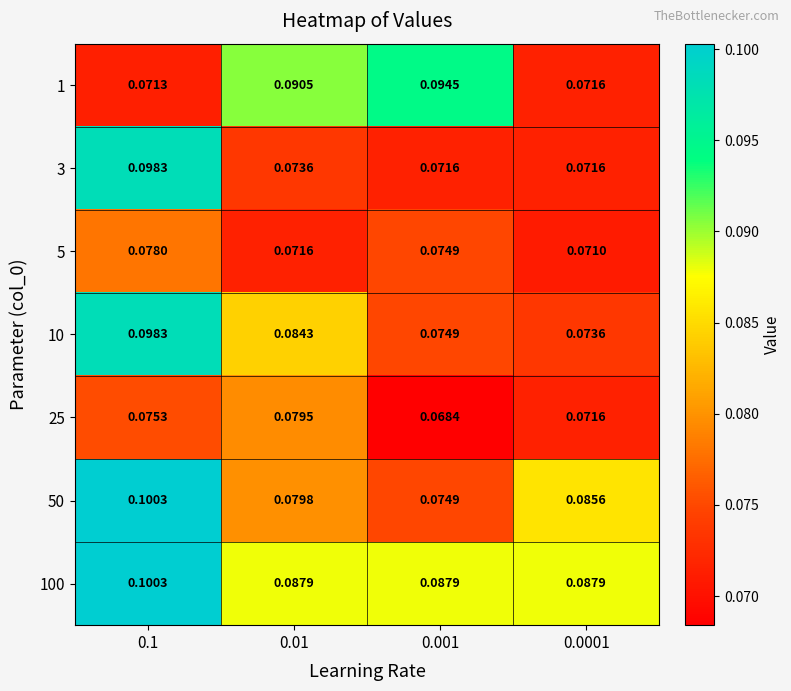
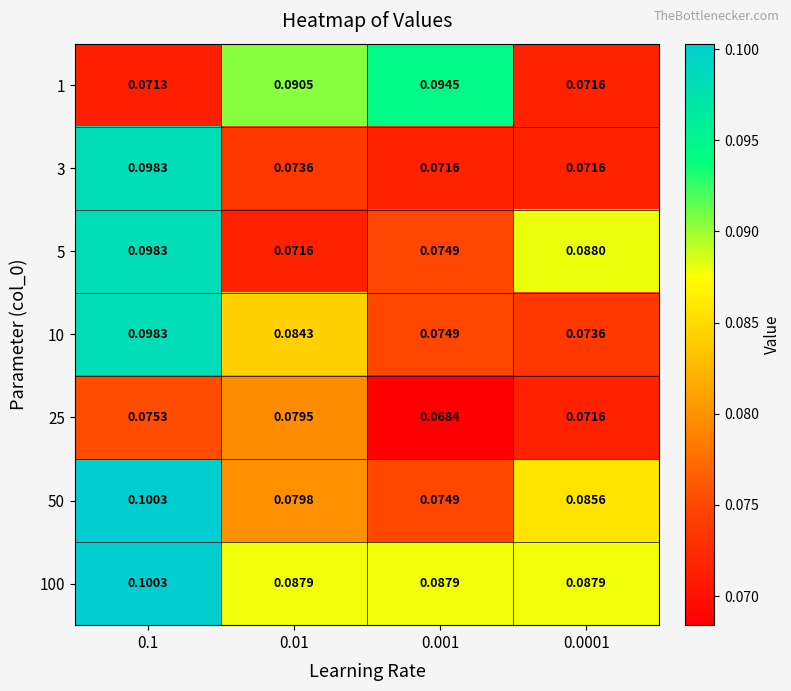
5, 0.1: 0.0780 -> 0.0983
5, 0.0001: 0.0710 -> 0.0880
